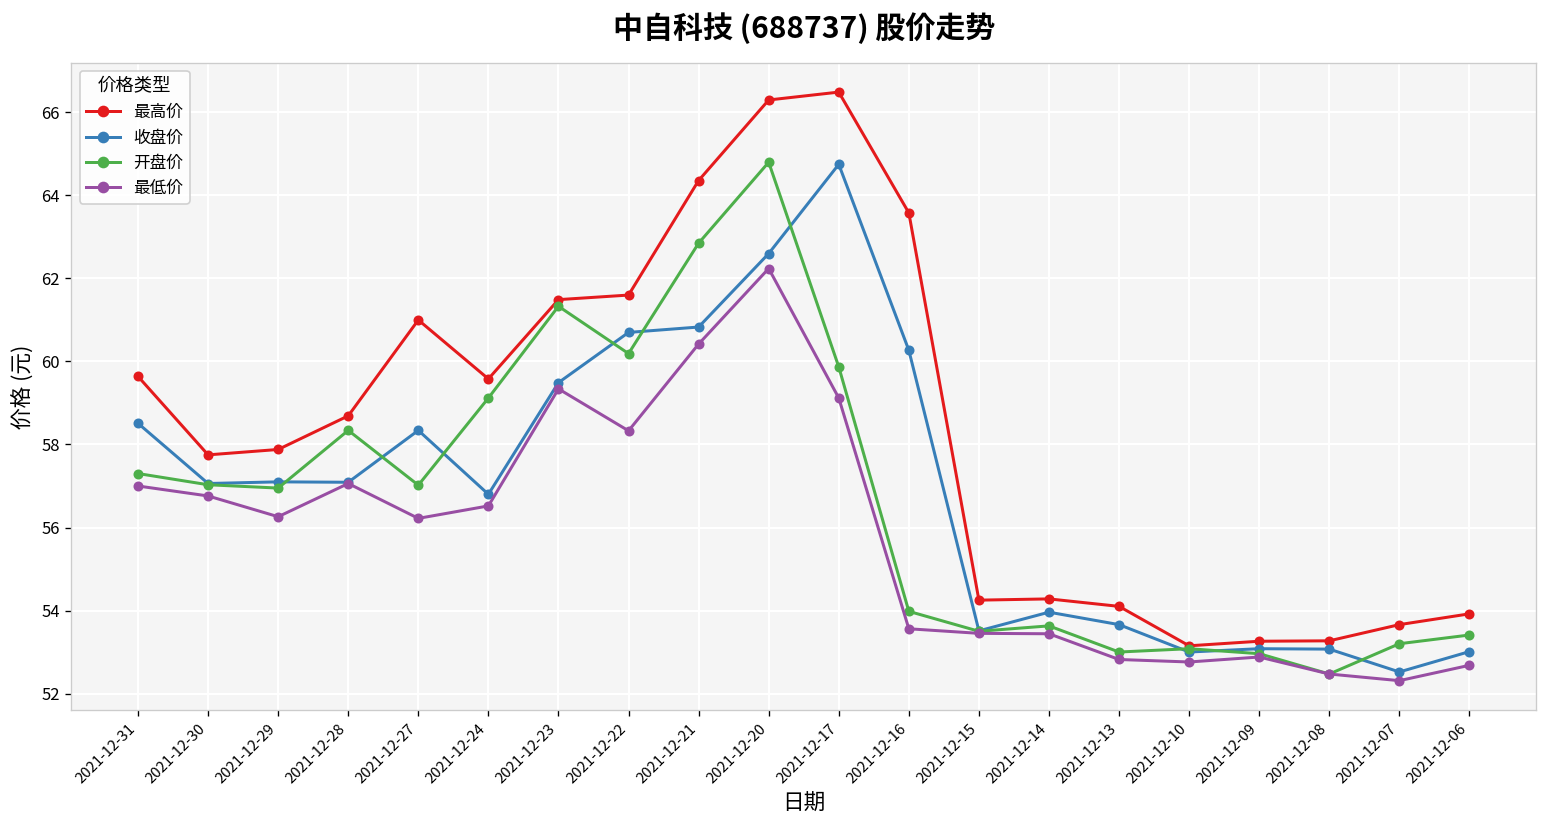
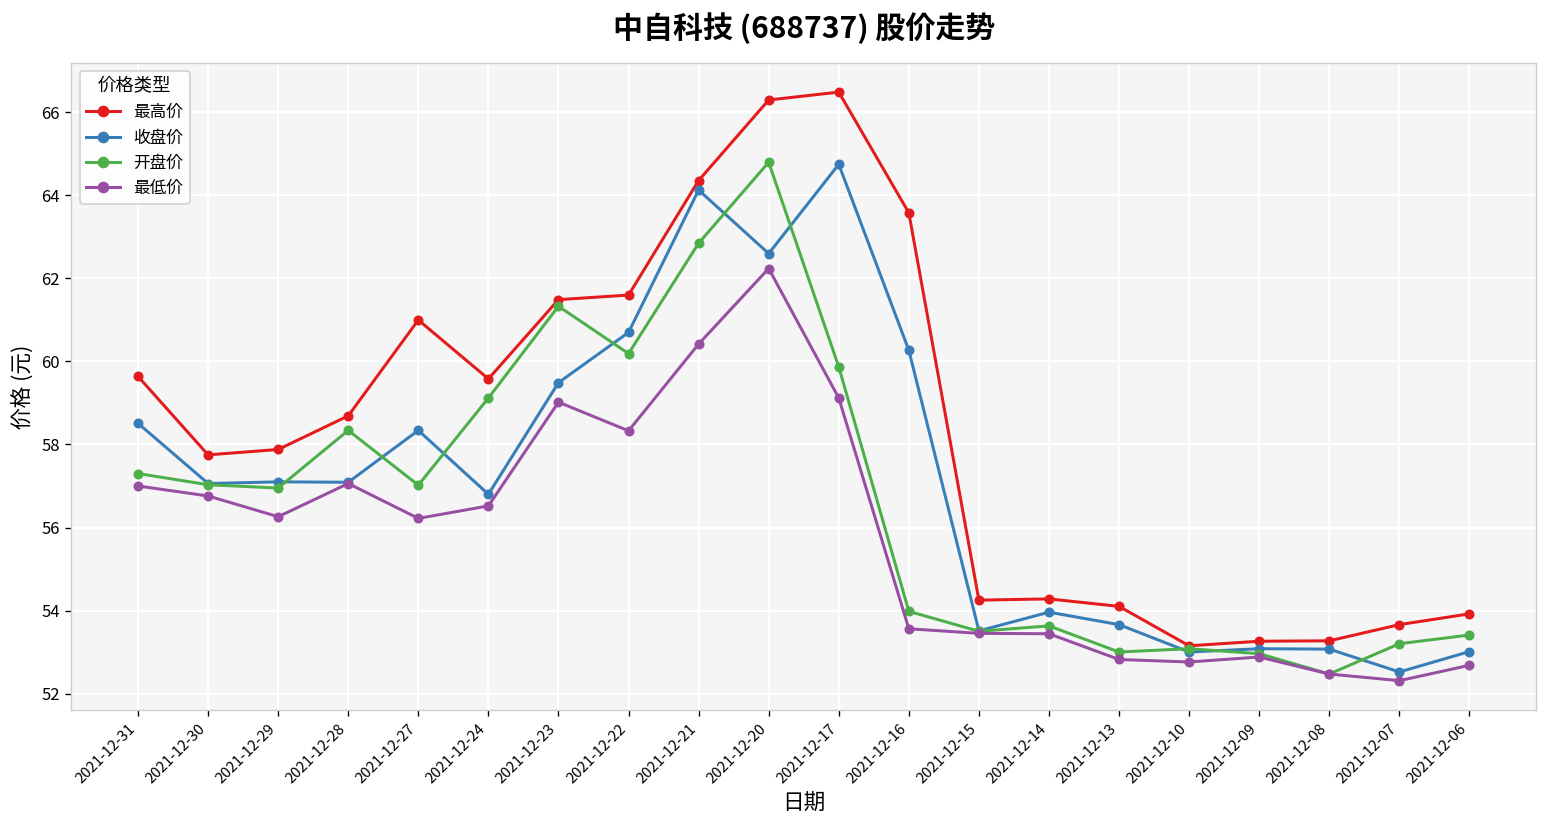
最低价, 2021-12-23: 59.3 -> 59.0
收盘价, 2021-12-21: 60.8 -> 64.1
